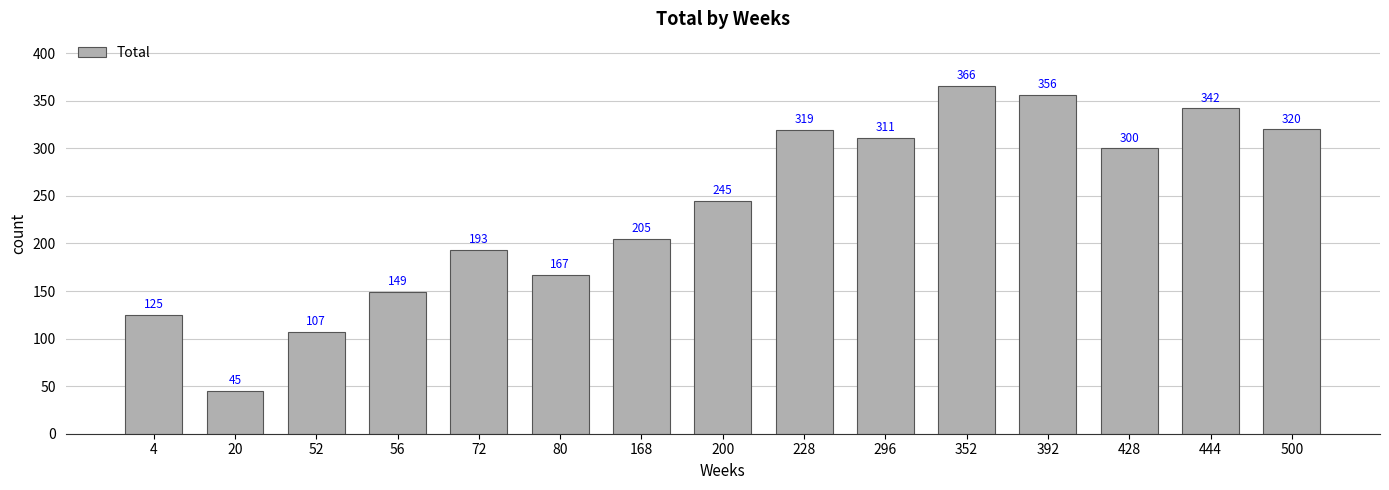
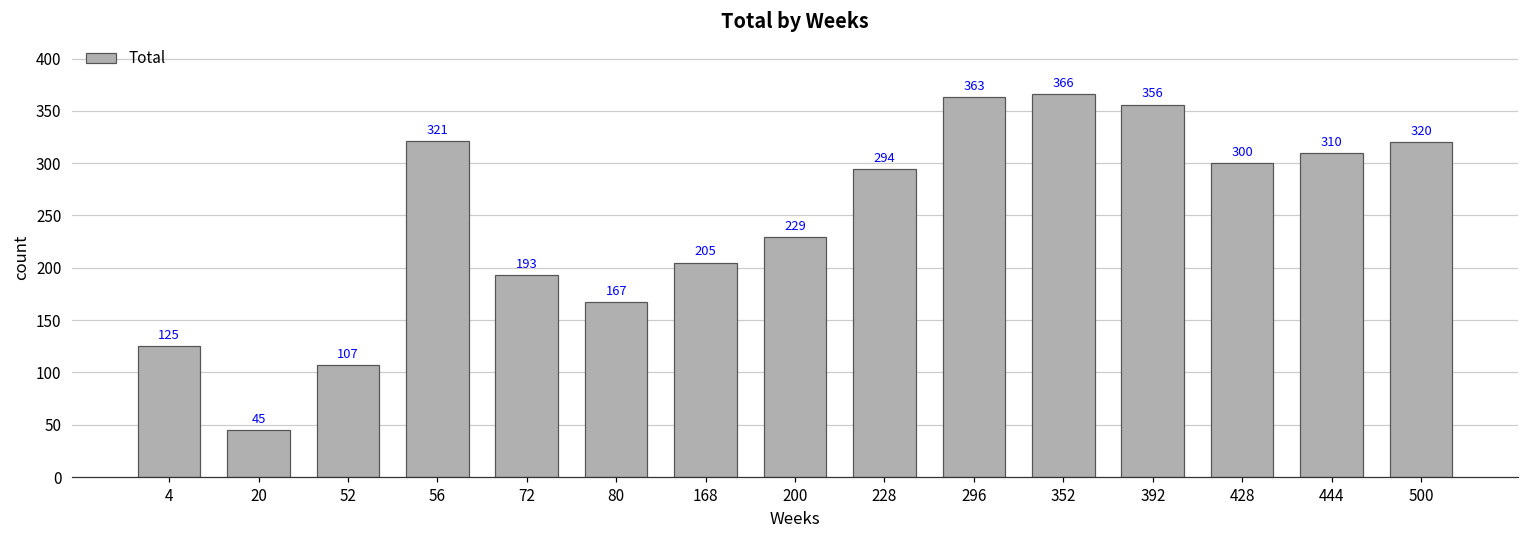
56: 149 -> 321
200: 245 -> 229
228: 319 -> 294
296: 311 -> 363
444: 342 -> 310
